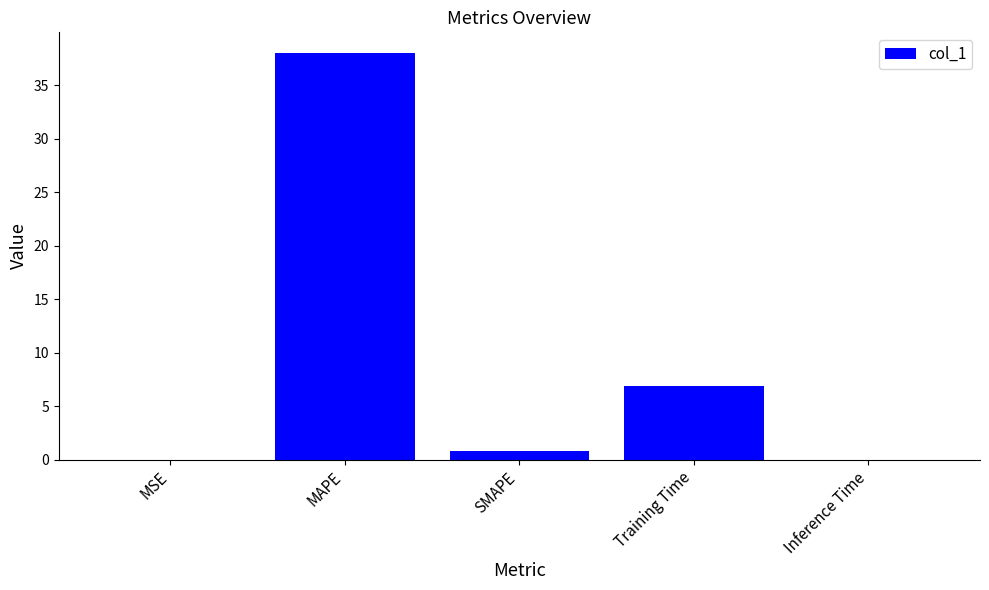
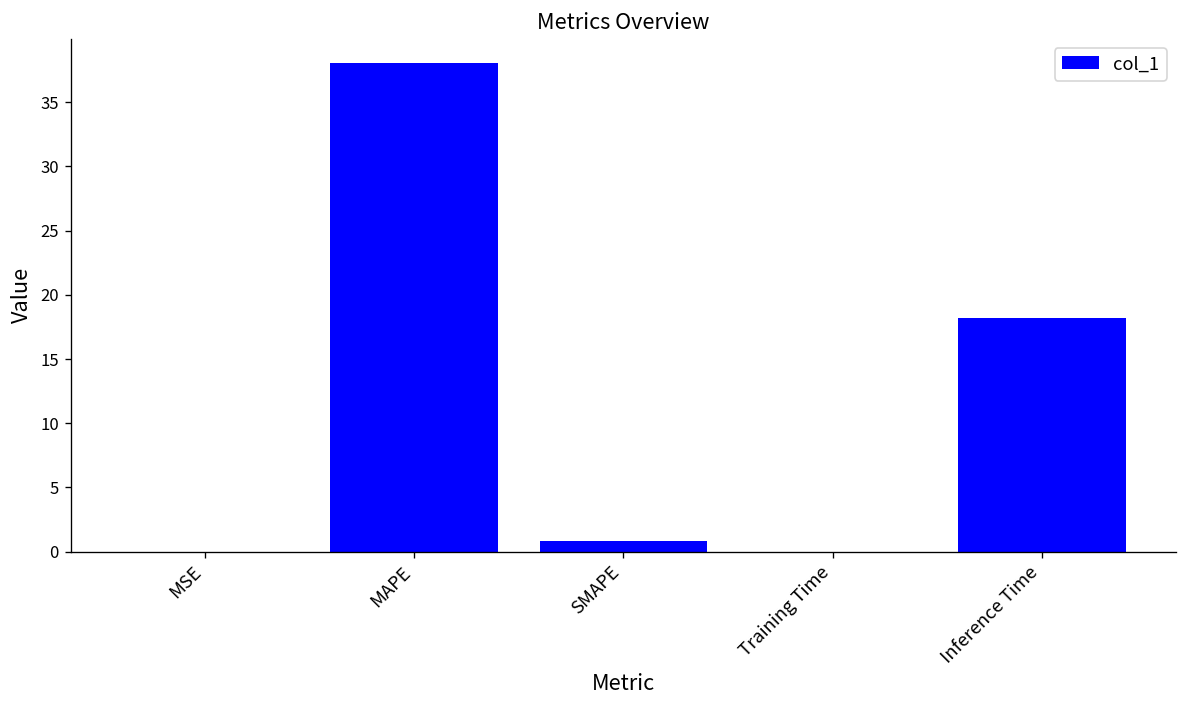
Training Time: 6.9 -> 0.0
Inference Time: 0.0 -> 18.2
